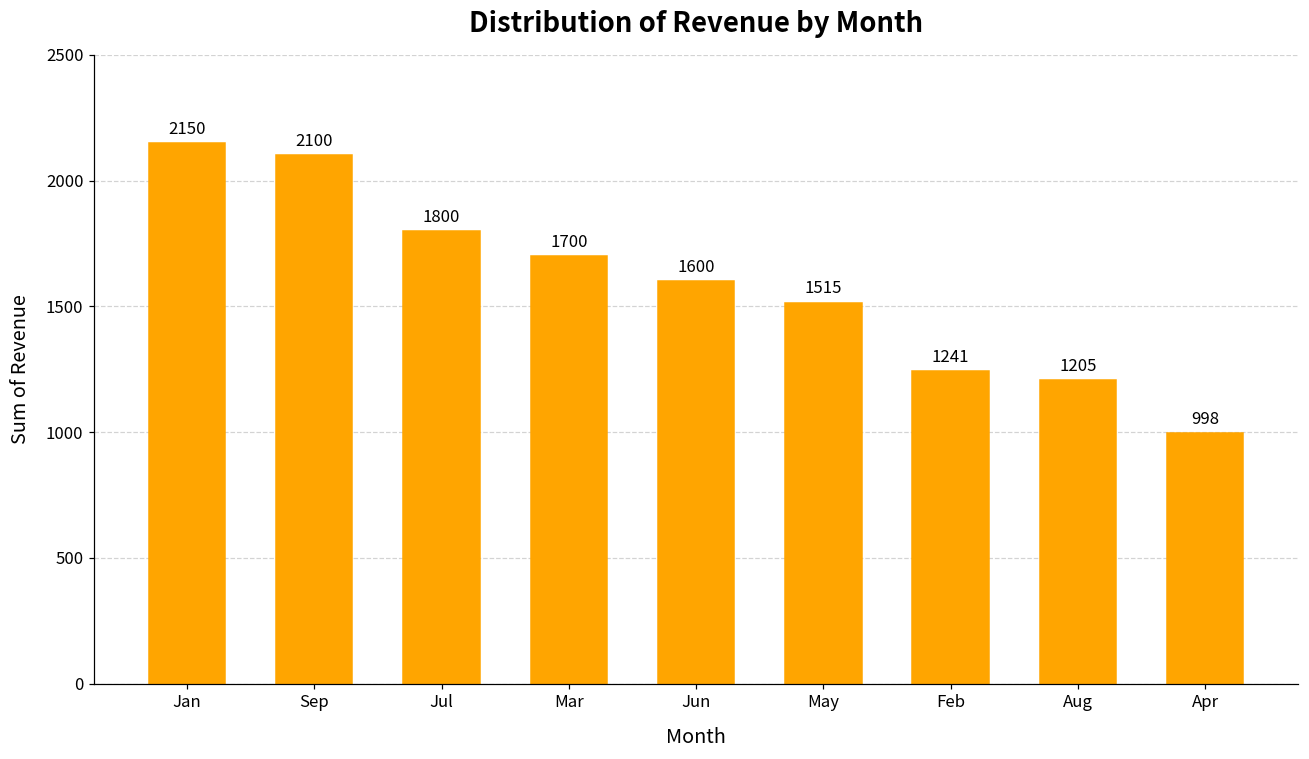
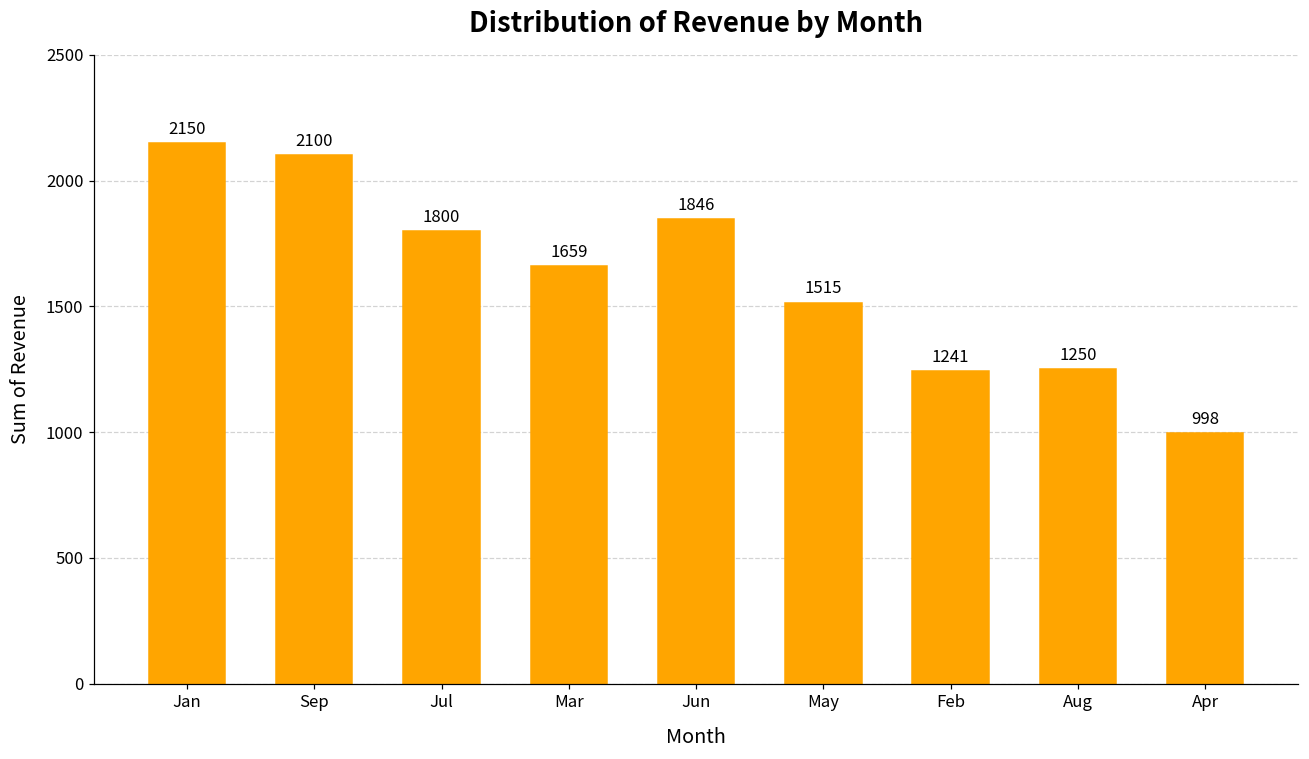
Mar: 1700 -> 1659
Jun: 1600 -> 1846
Aug: 1205 -> 1250
